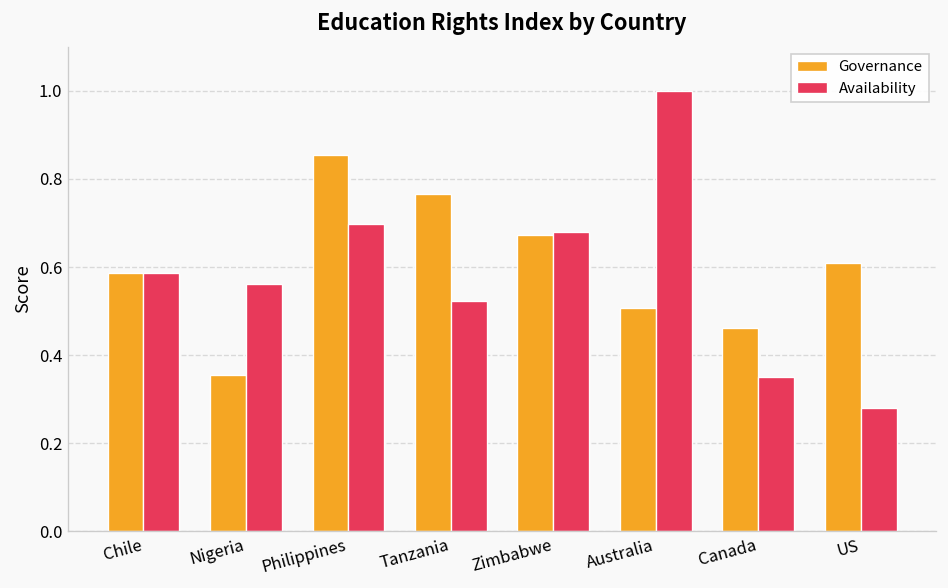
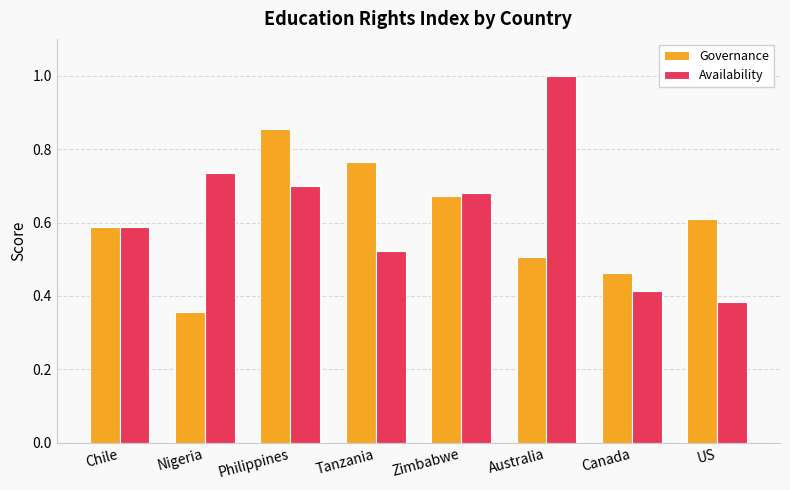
Availability, Nigeria: 0.56 -> 0.73
Availability, Canada: 0.35 -> 0.41
Availability, US: 0.28 -> 0.38
